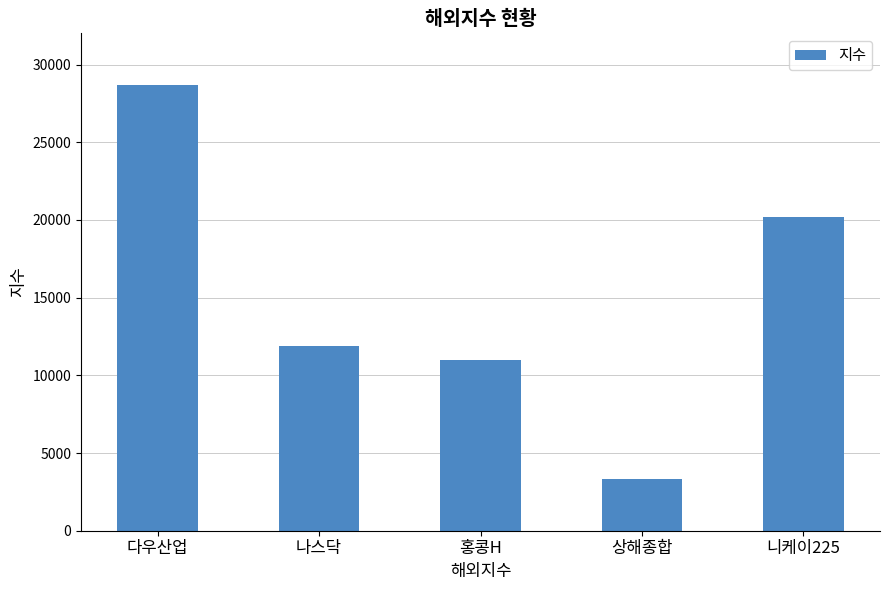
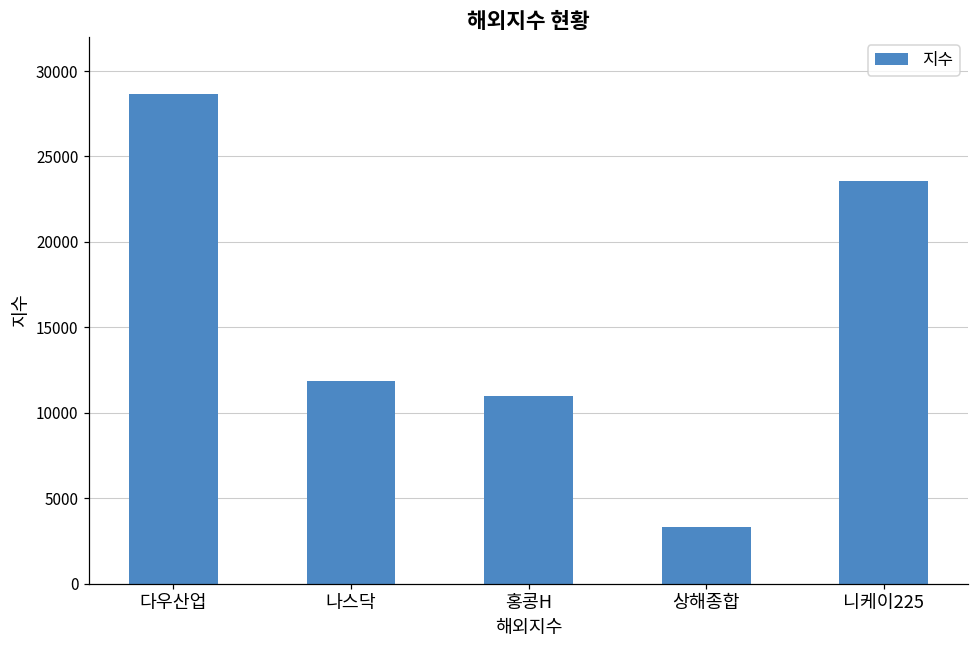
니케이225: 20200 -> 23600
